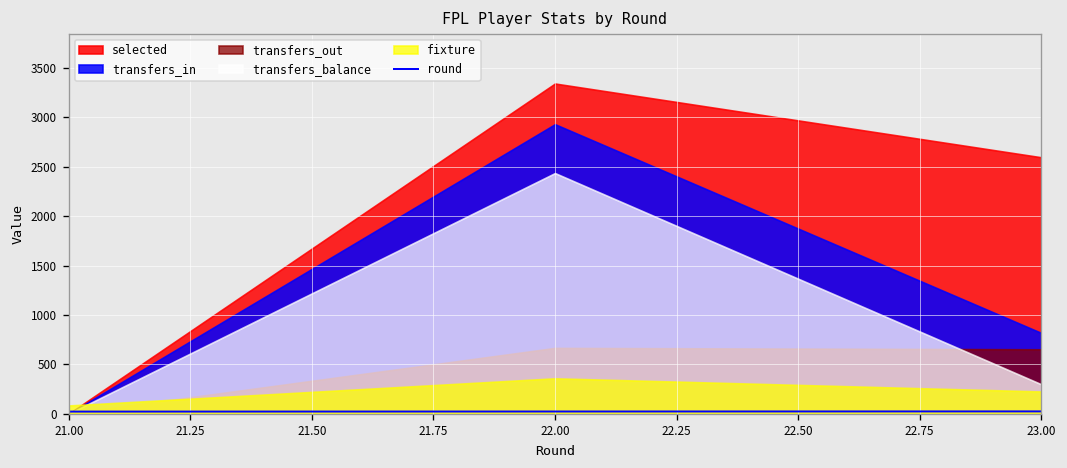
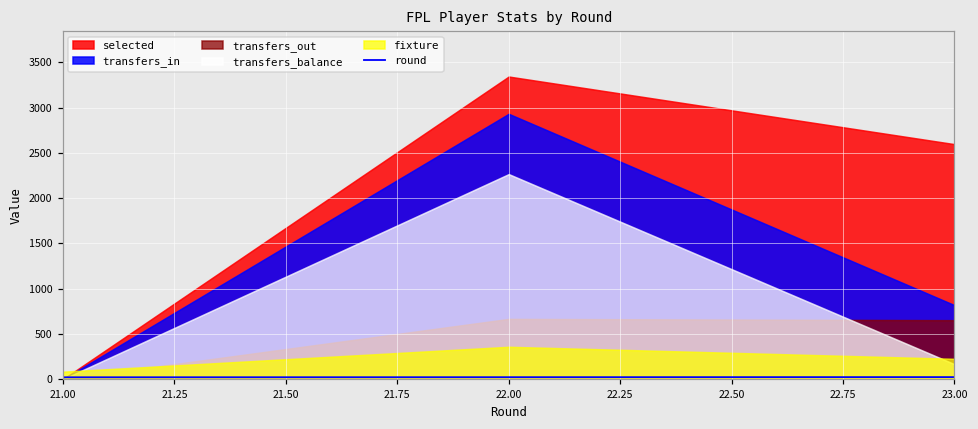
transfers_balance, 22.00: 2400 -> 2300
transfers_balance, 23.00: 300 -> 200
